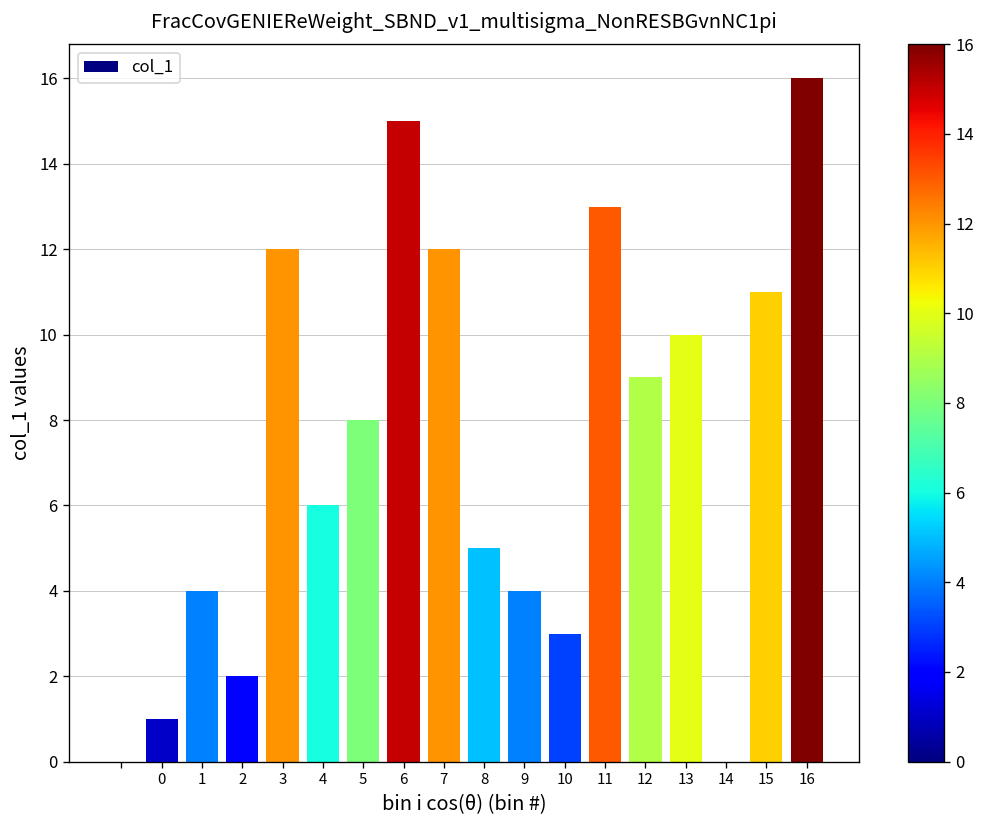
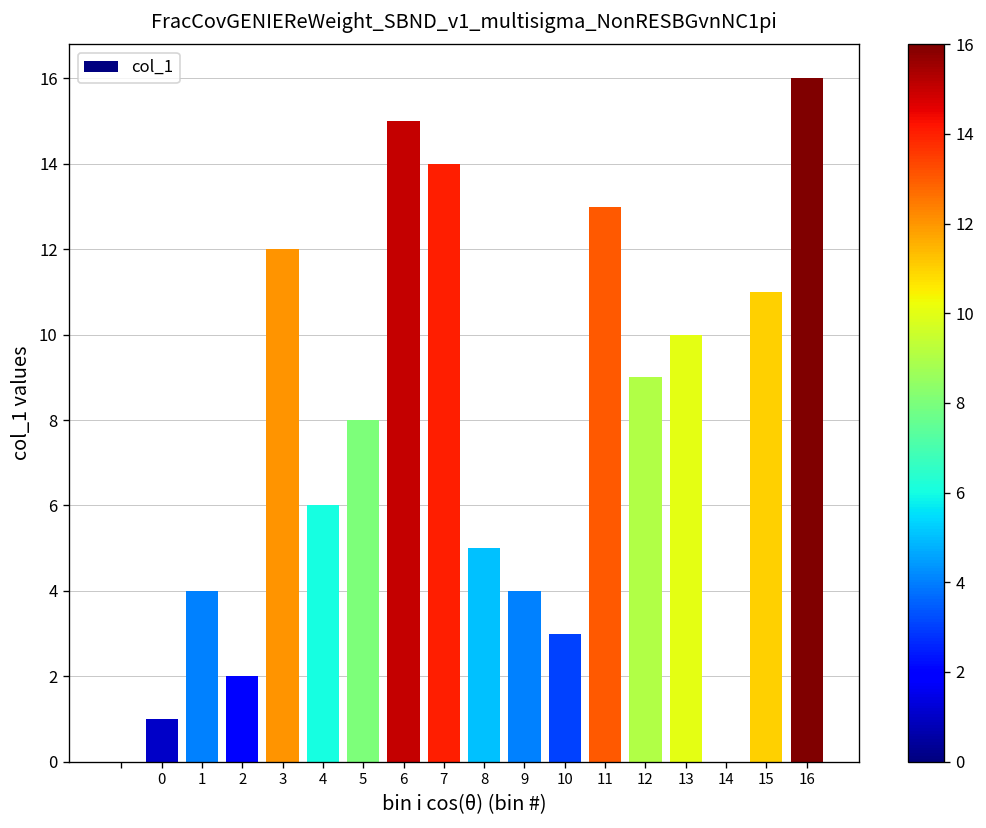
7: 12 -> 14
